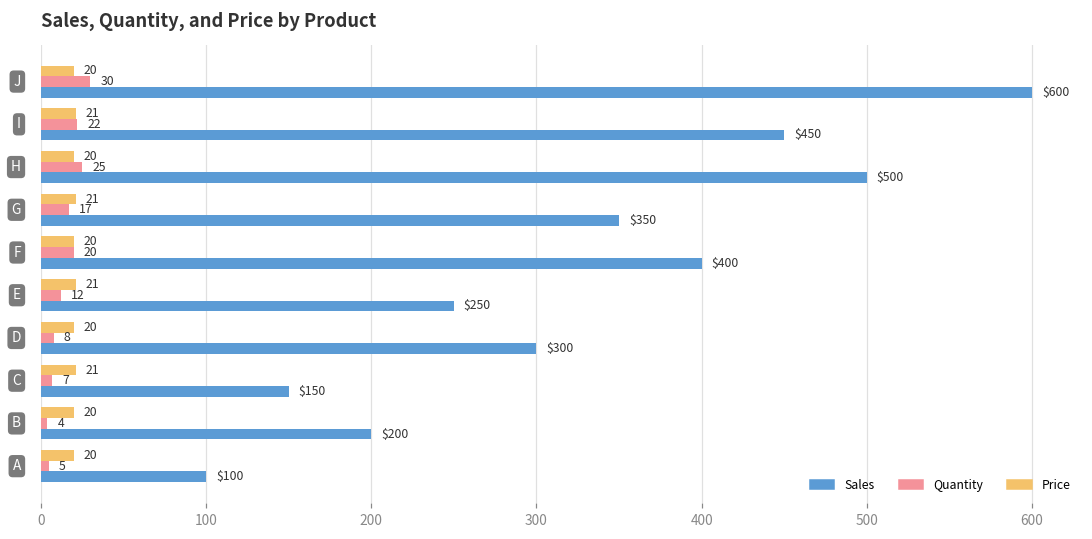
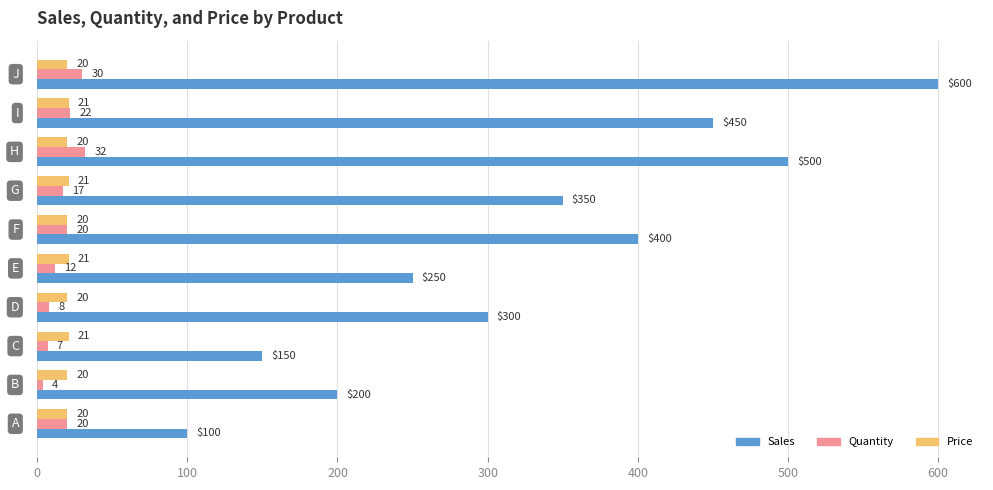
Quantity, H: 25 -> 32
Quantity, A: 5 -> 20
